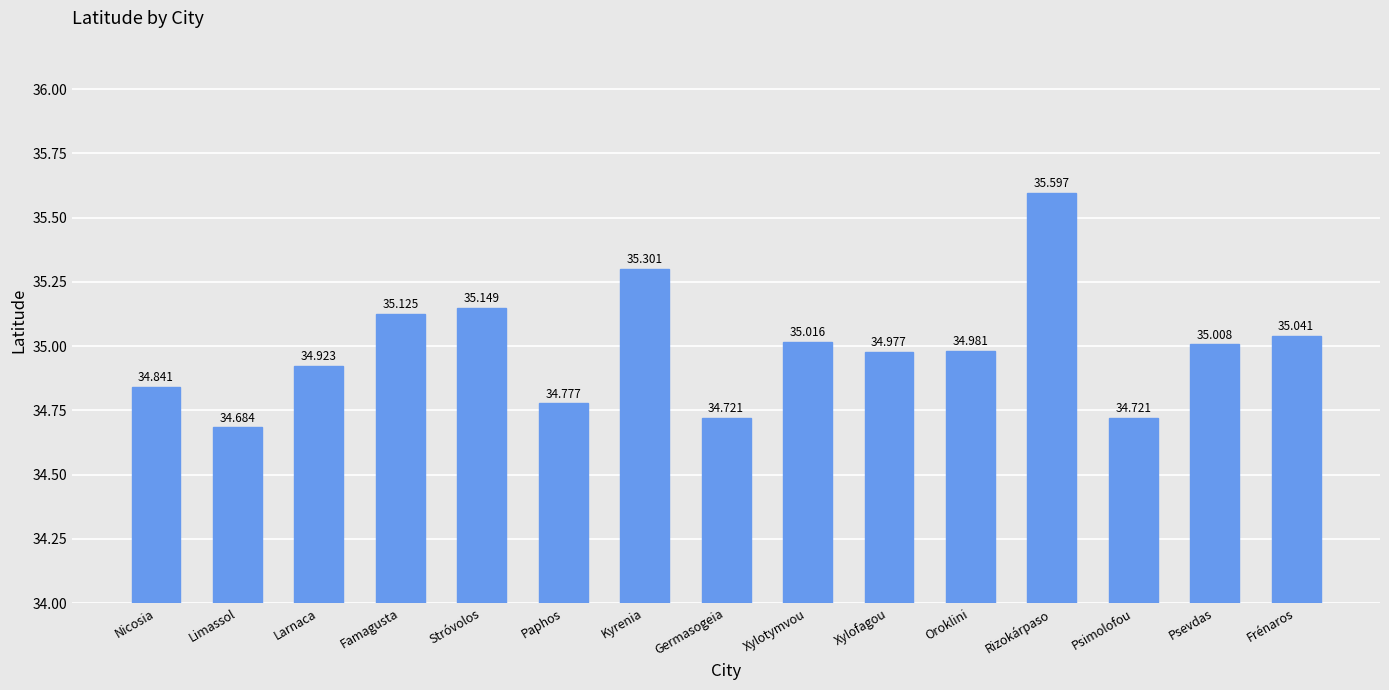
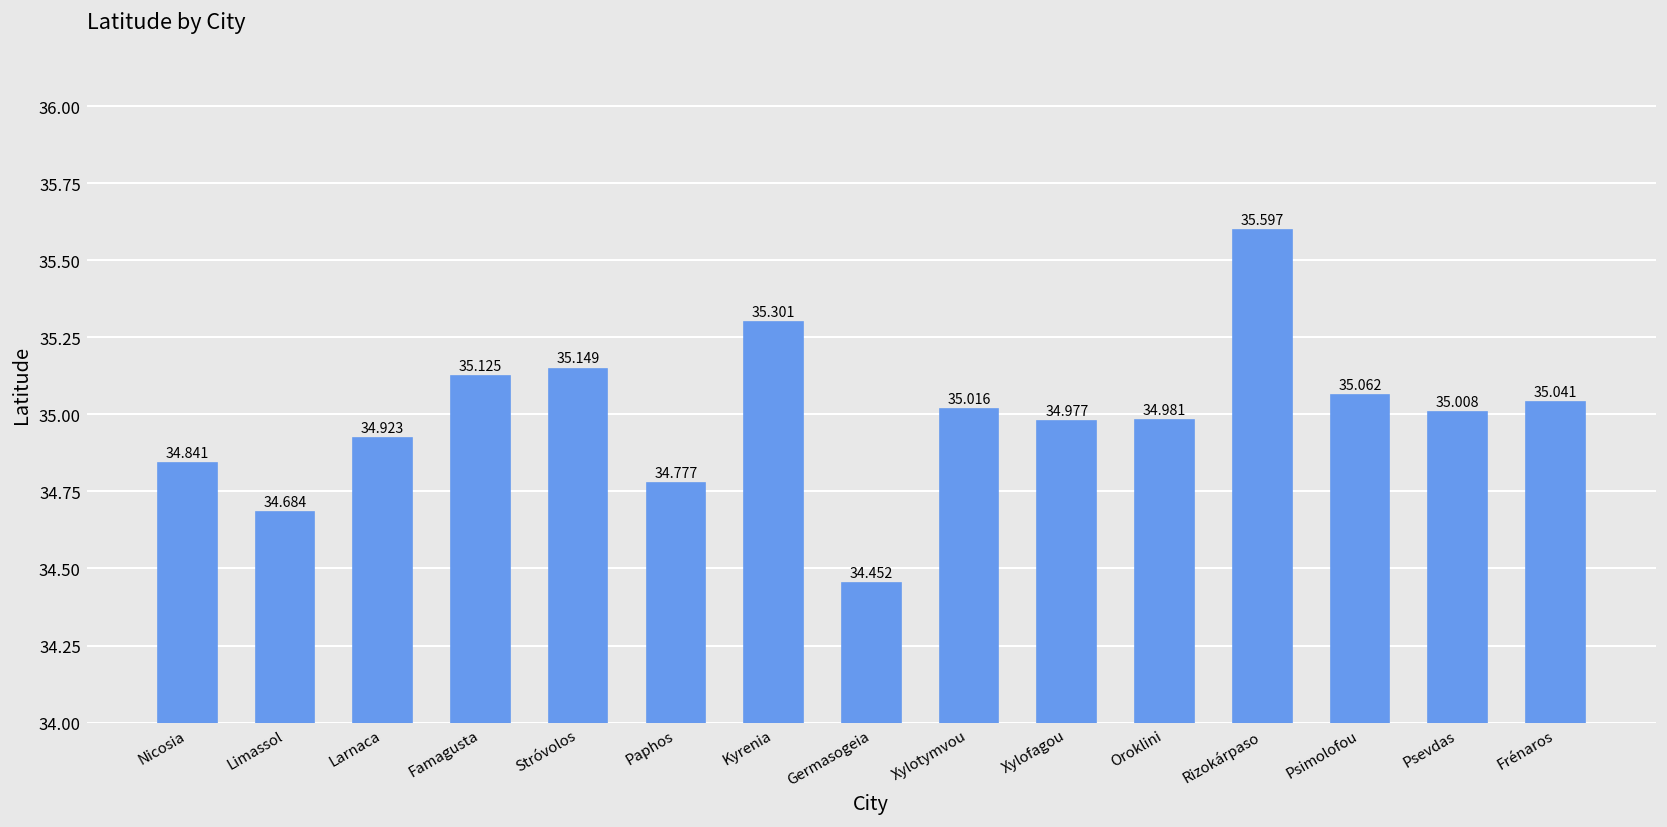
Germasogeia: 34.721 -> 34.452
Psimolofou: 34.721 -> 35.062
